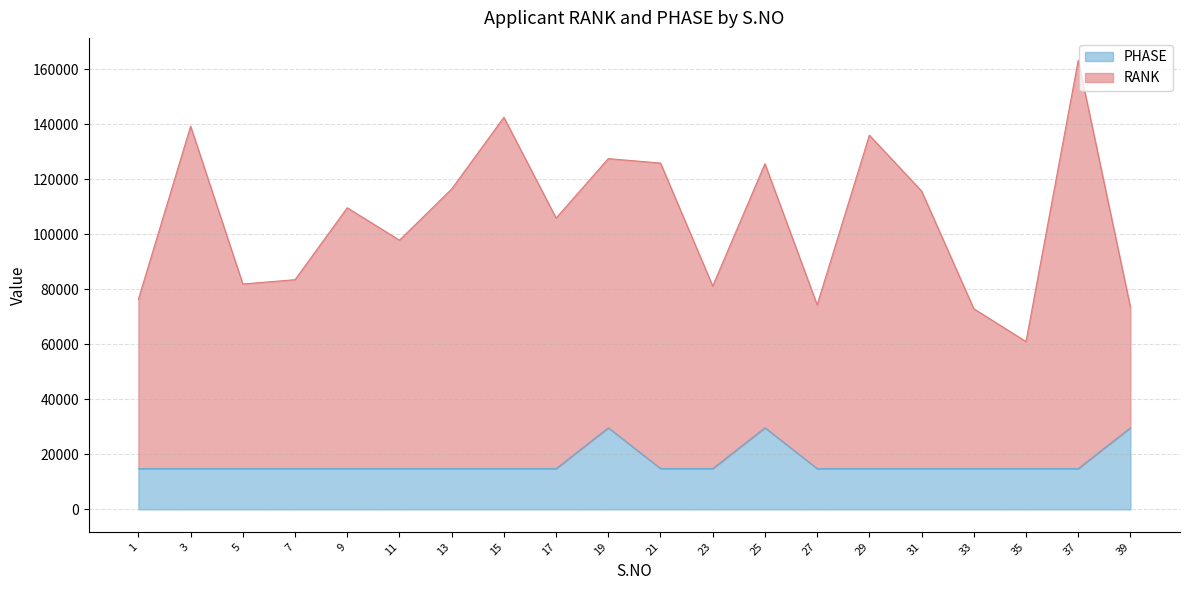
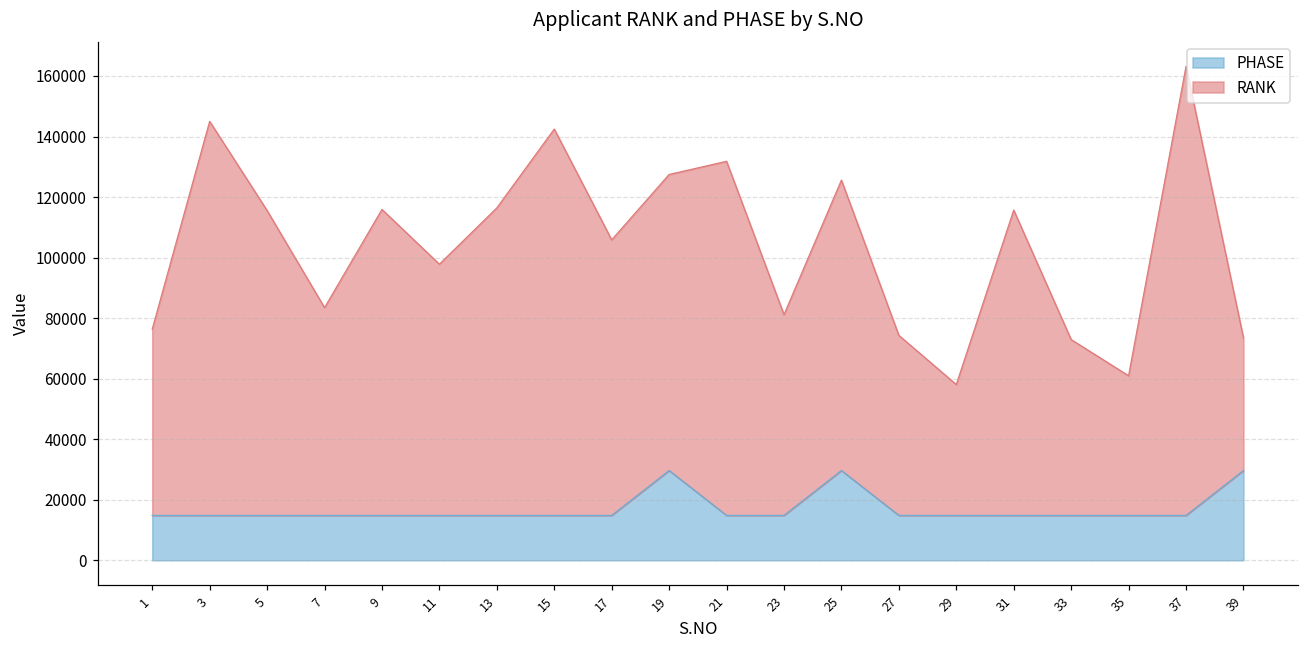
RANK, 3: 124000 -> 130000
RANK, 5: 67000 -> 101000
RANK, 9: 95000 -> 101000
RANK, 21: 111000 -> 117000
RANK, 29: 121000 -> 43000
